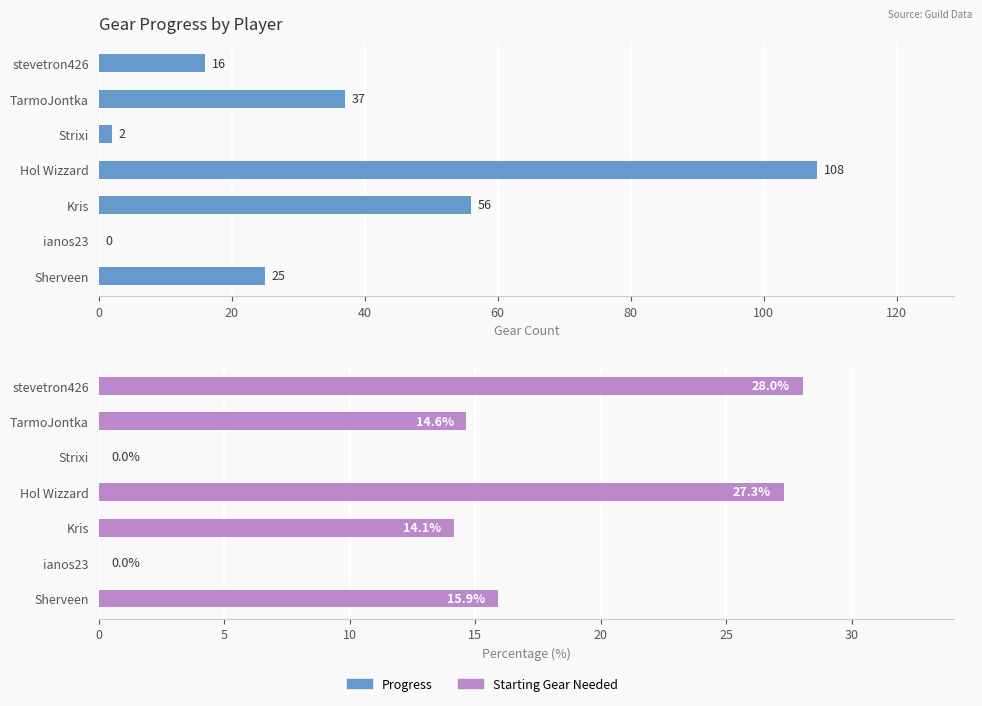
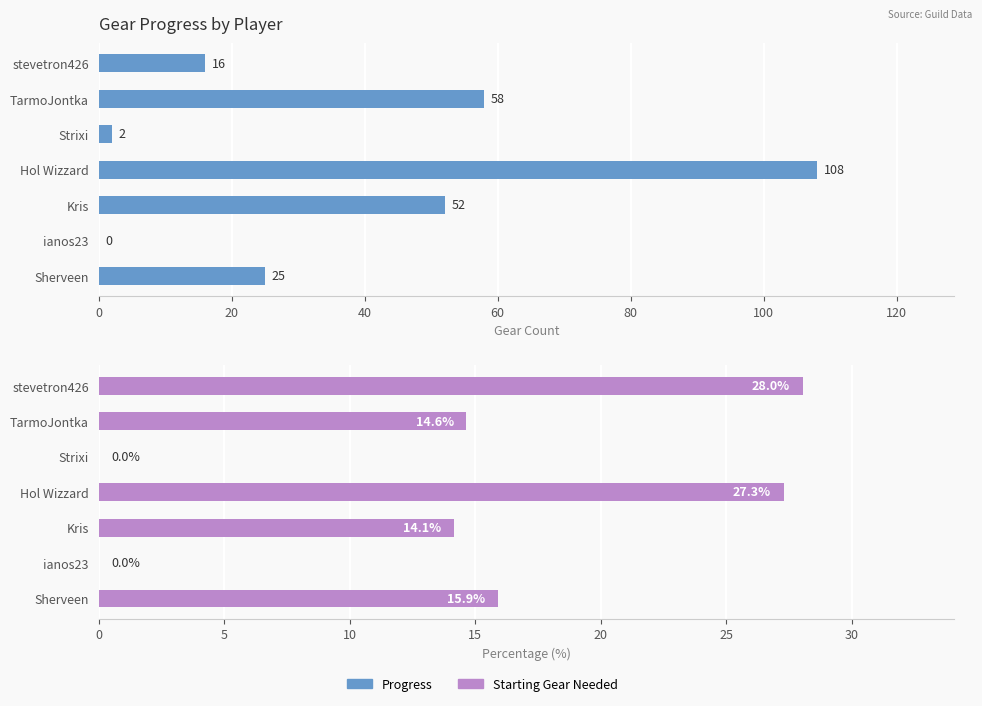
Gear Progress by Player, TarmoJontka: 37 -> 58
Gear Progress by Player, Kris: 56 -> 52
